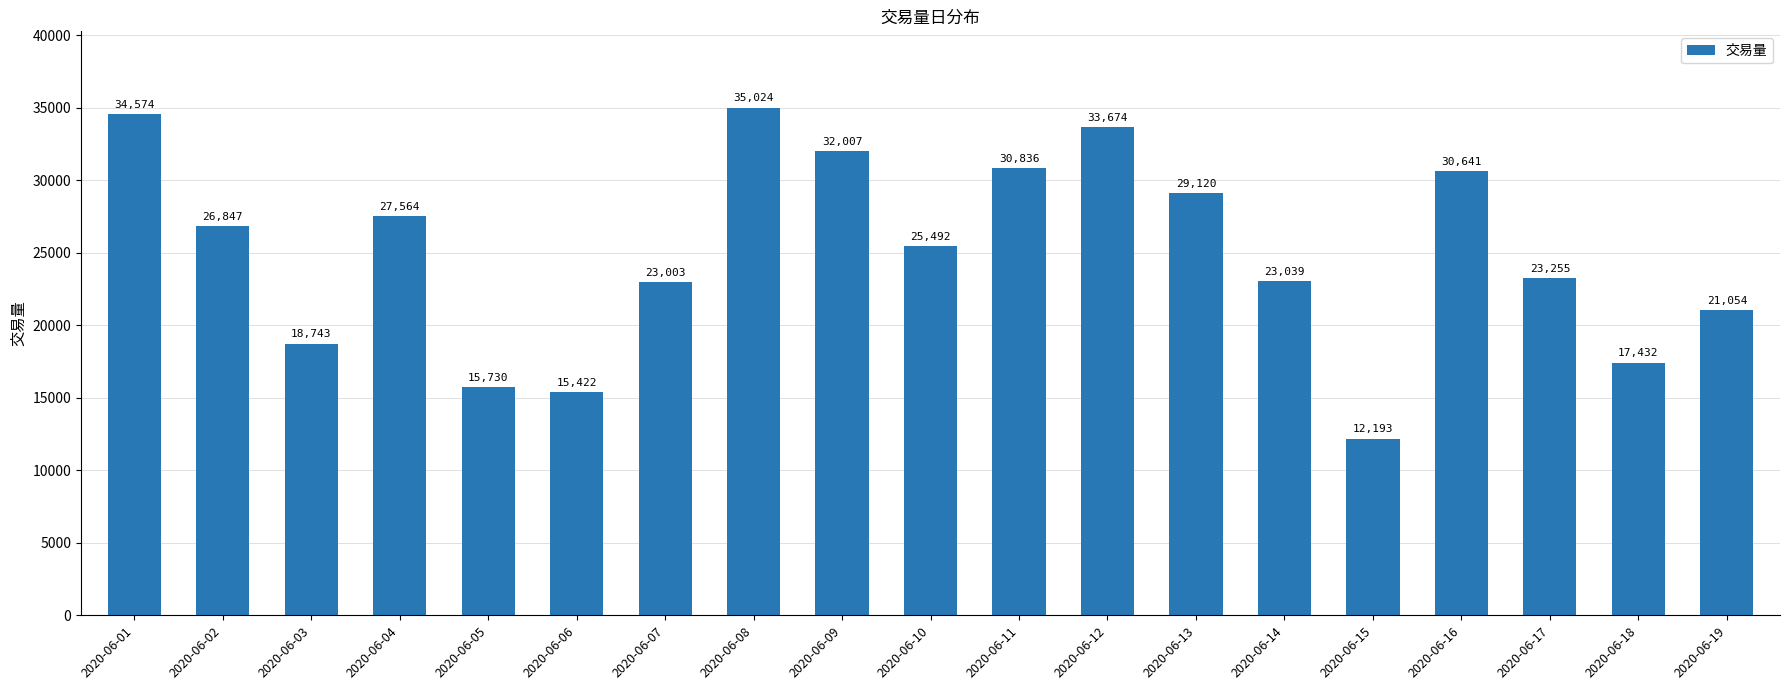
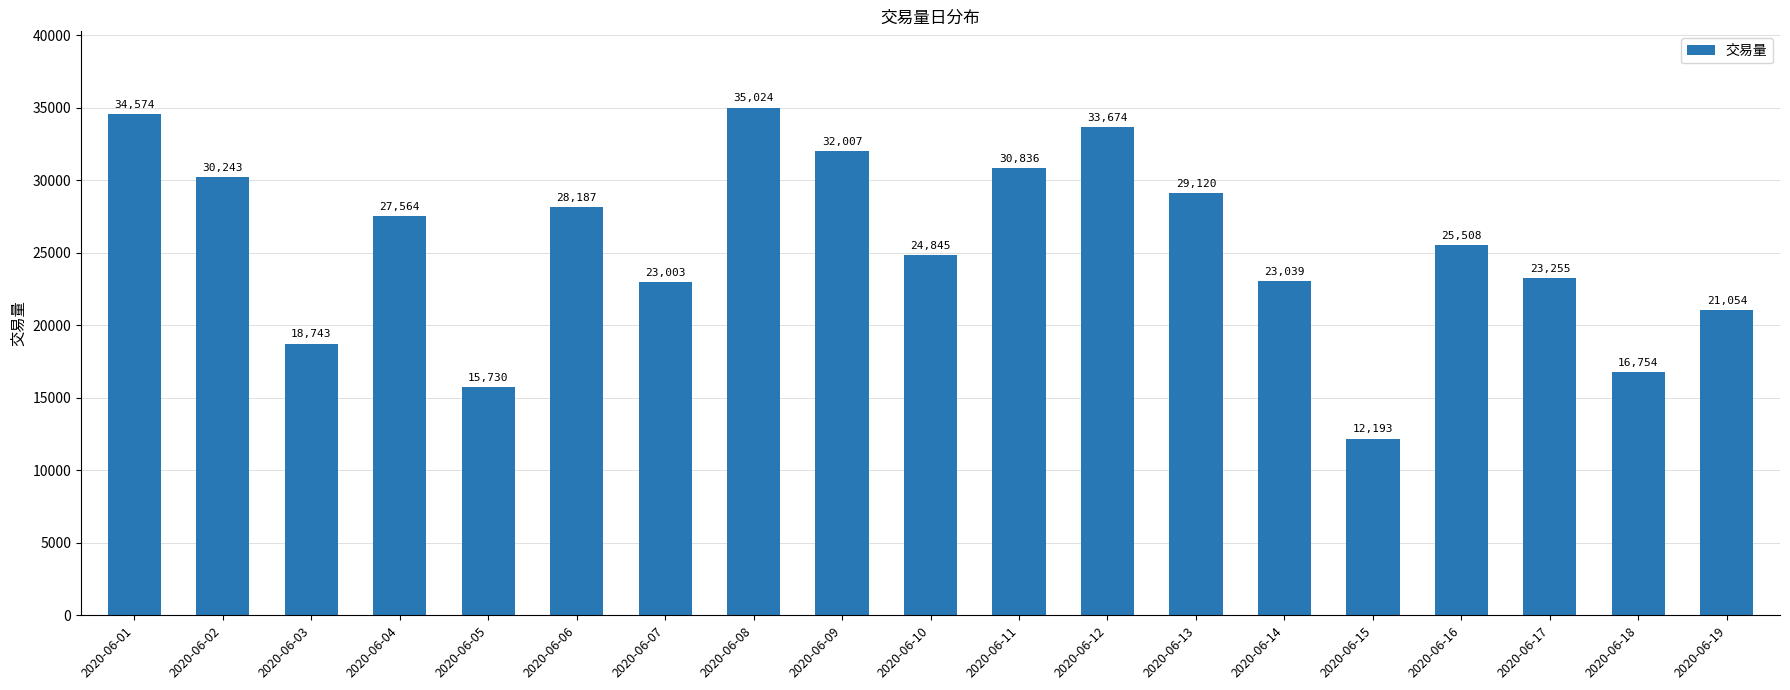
2020-06-02: 26,847 -> 30,243
2020-06-06: 15,422 -> 28,187
2020-06-10: 25,492 -> 24,845
2020-06-16: 30,641 -> 25,508
2020-06-18: 17,432 -> 16,754
